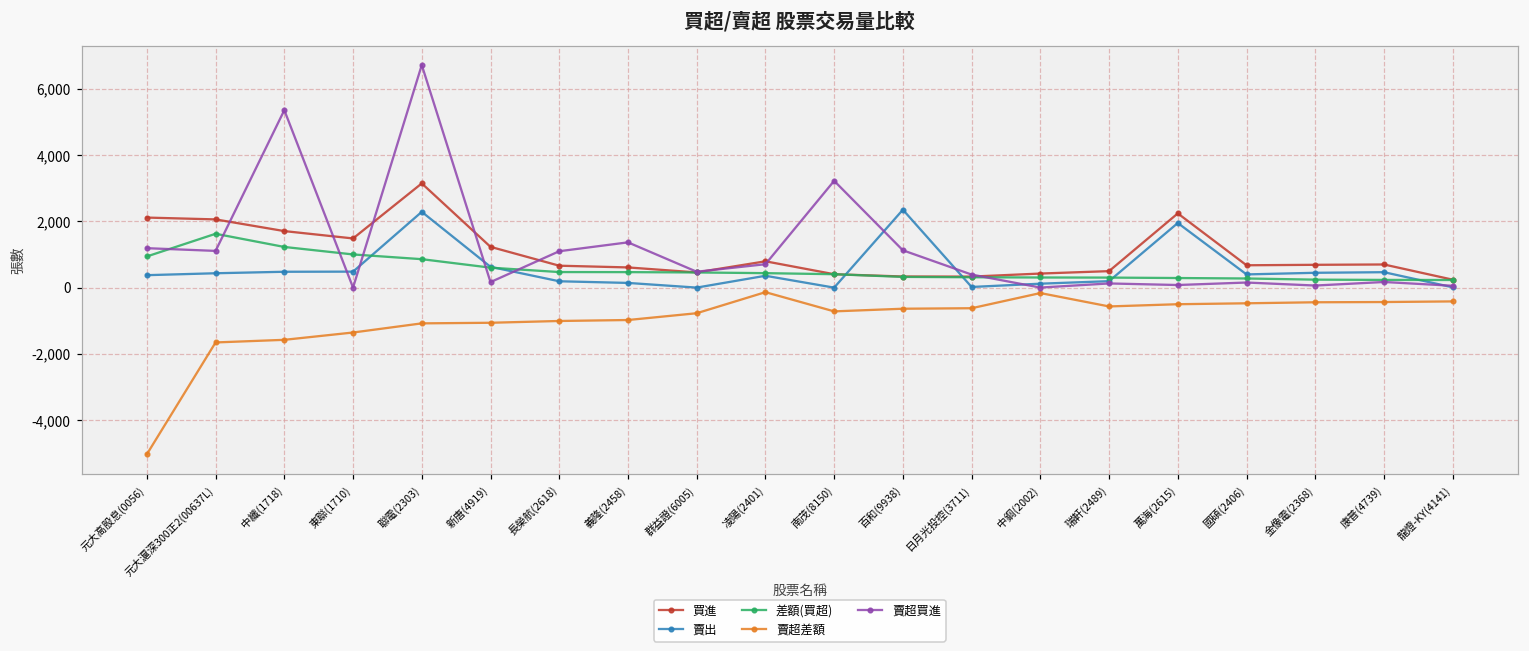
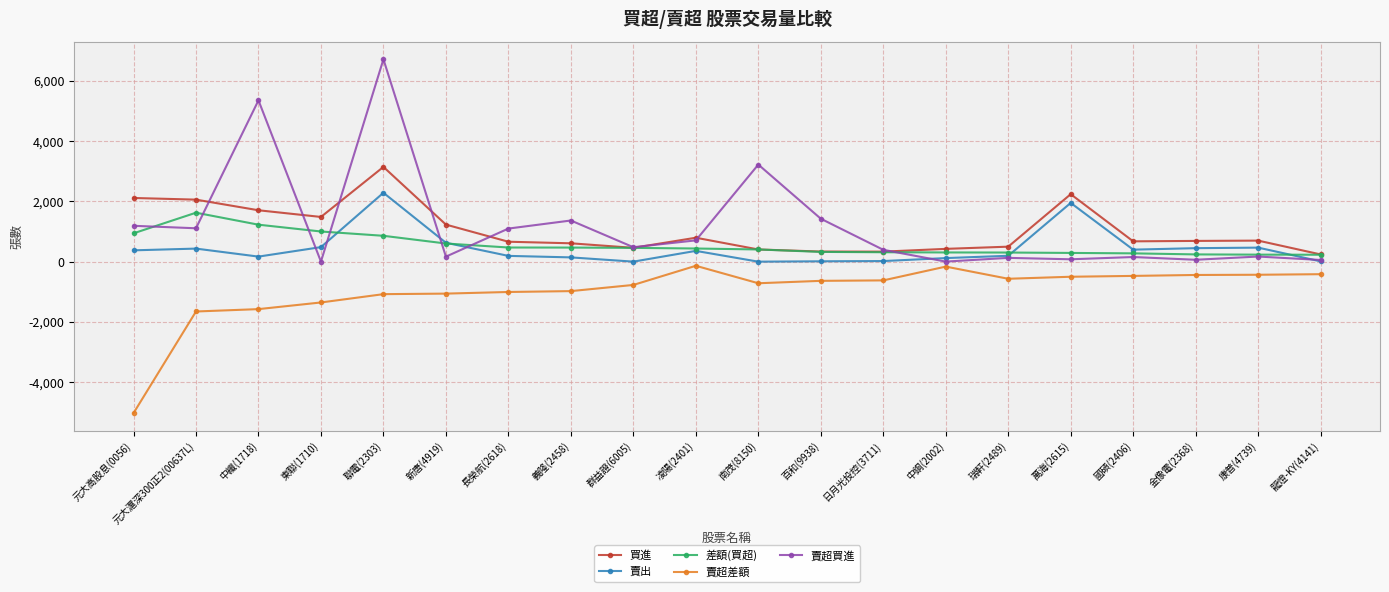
賣出, 中纖(1718): 500 -> 200
賣出, 百和(9938): 2,400 -> 0
賣超買進, 百和(9938): 1,100 -> 1,400
